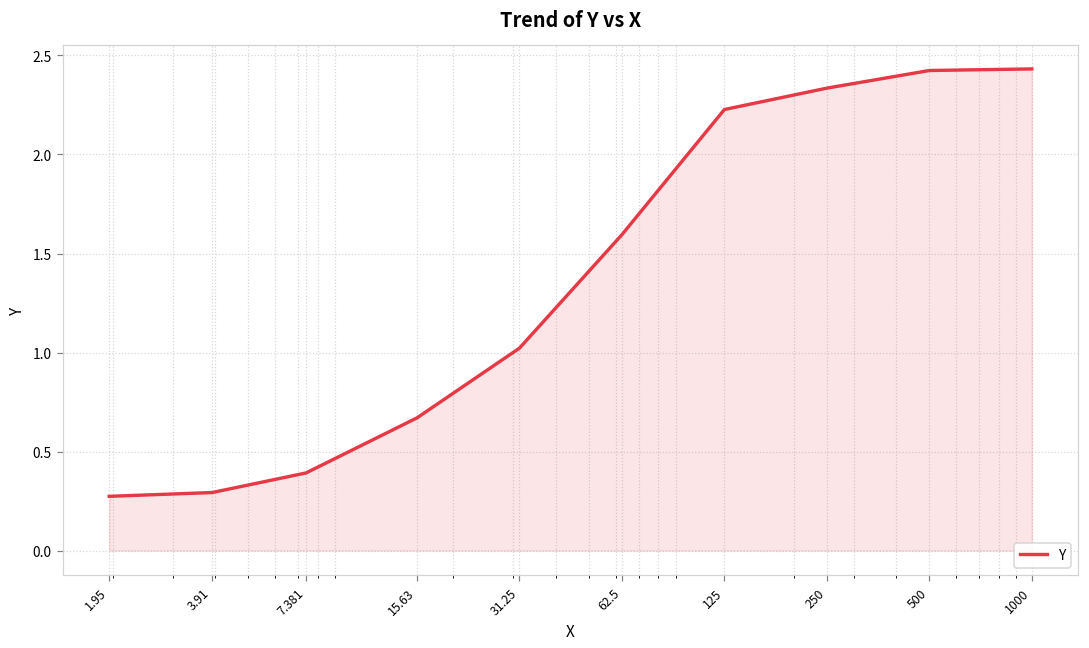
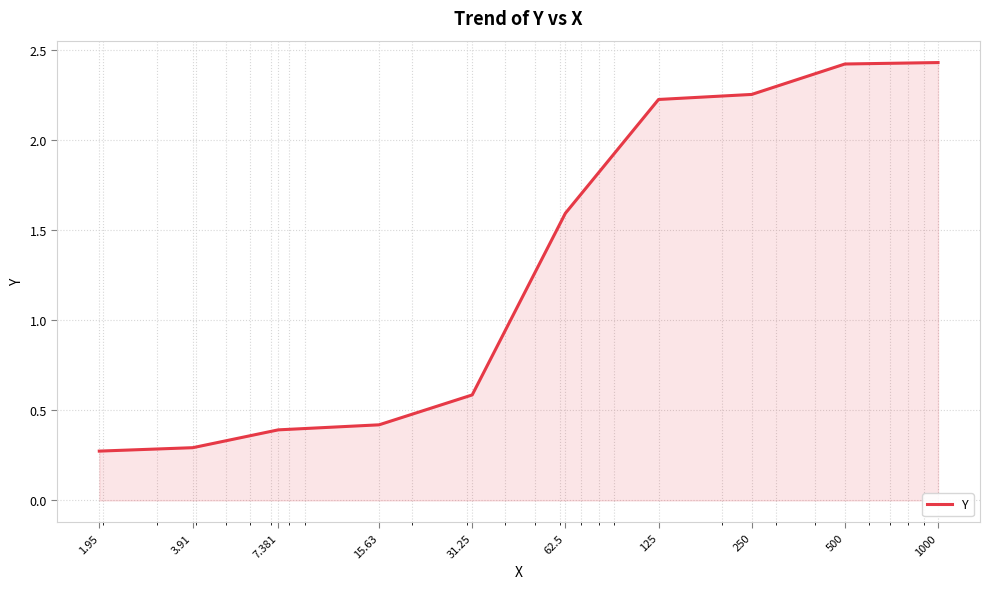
15.63: 0.67 -> 0.42
31.25: 1.02 -> 0.59
250: 2.34 -> 2.26
